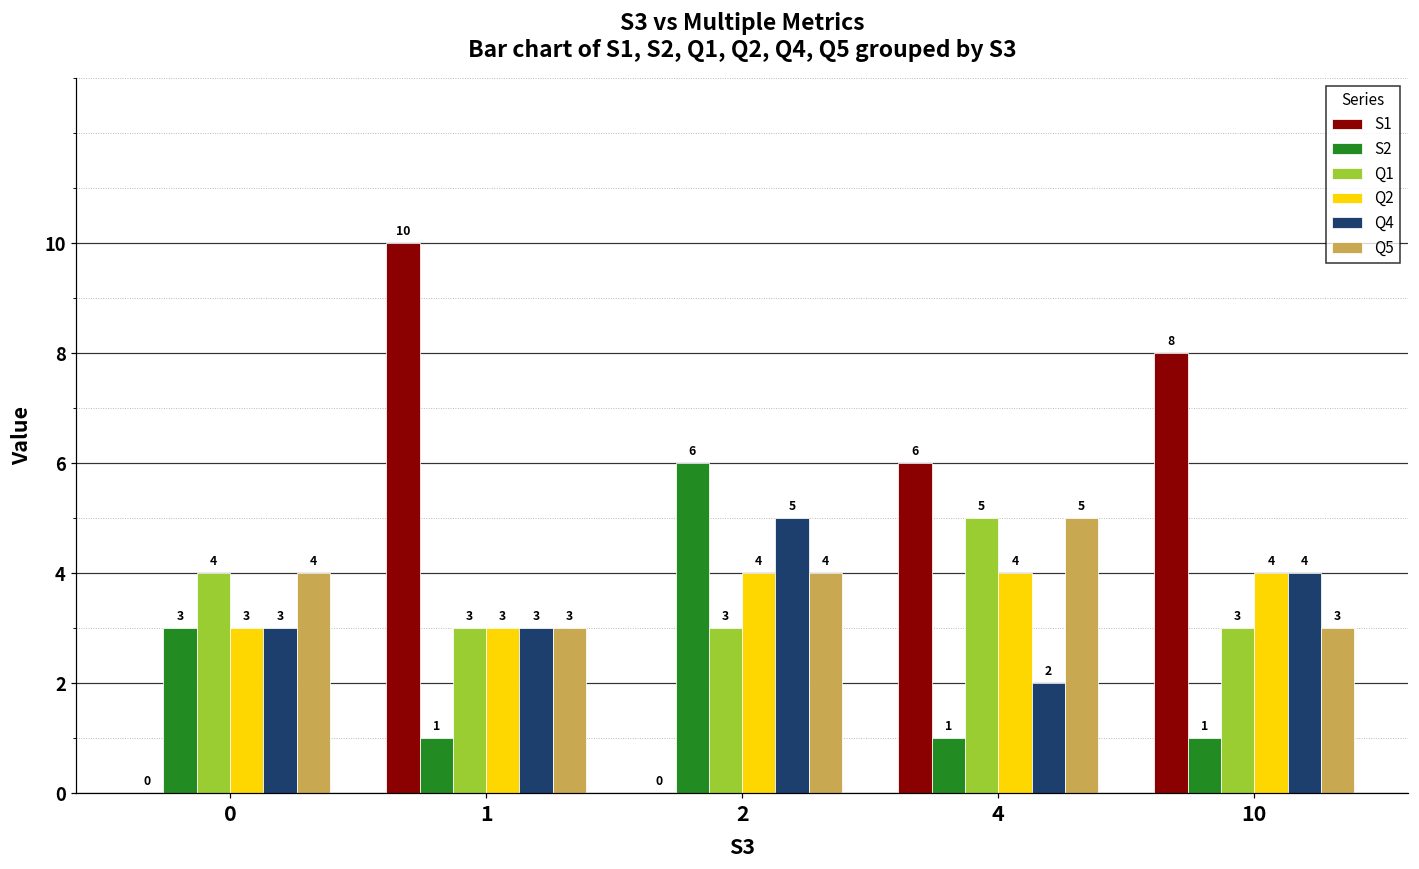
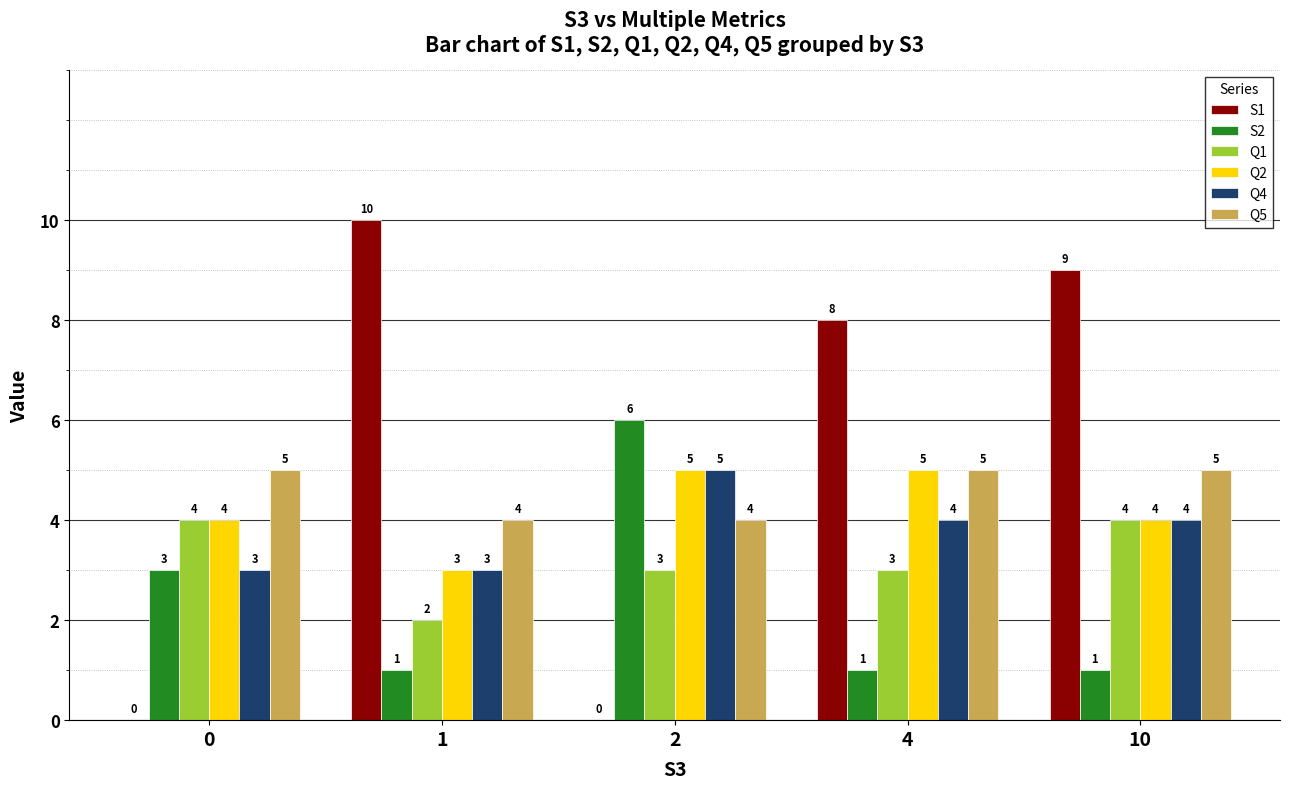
Q2, 0: 3 -> 4
Q5, 0: 4 -> 5
Q1, 1: 3 -> 2
Q5, 1: 3 -> 4
Q2, 2: 4 -> 5
S1, 4: 6 -> 8
Q1, 4: 5 -> 3
Q2, 4: 4 -> 5
Q4, 4: 2 -> 4
S1, 10: 8 -> 9
Q1, 10: 3 -> 4
Q5, 10: 3 -> 5
